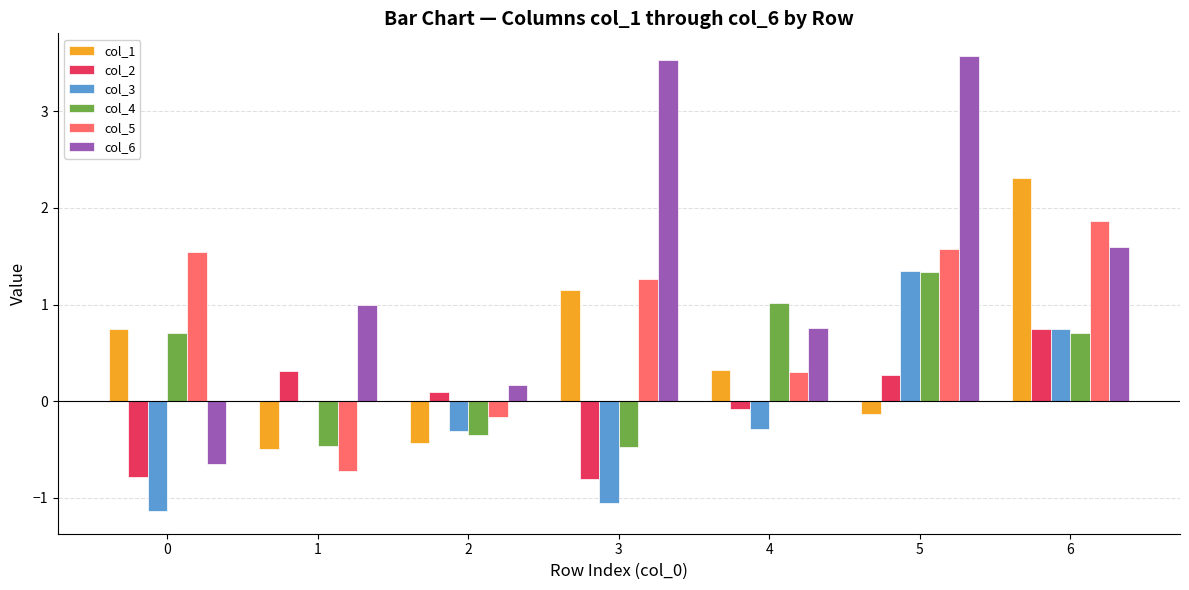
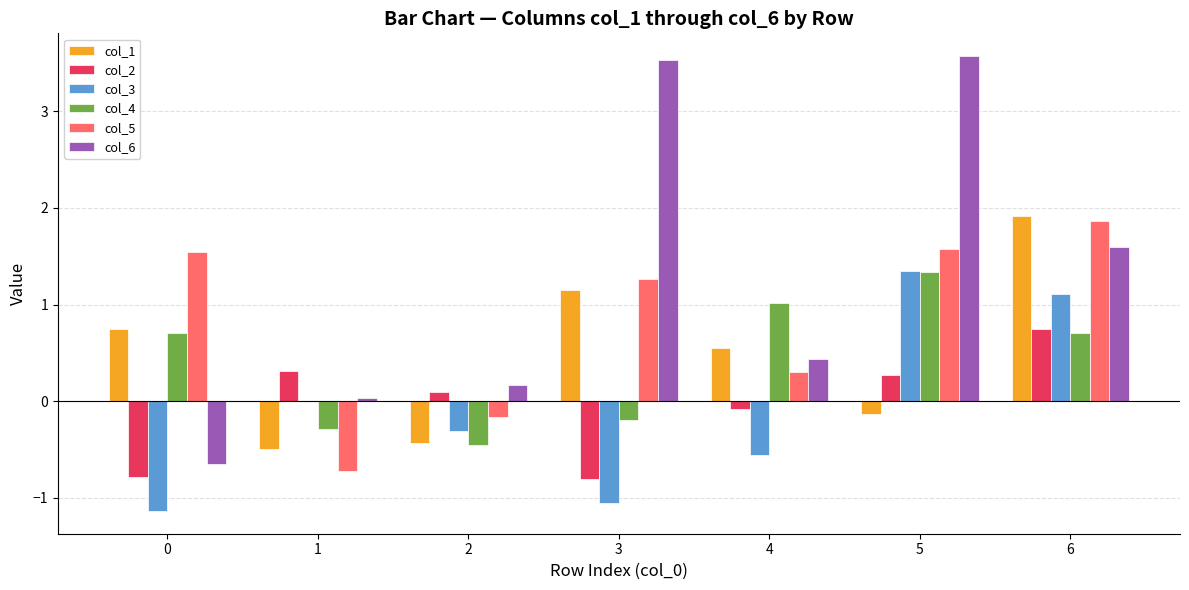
col_4, 1: -0.5 -> -0.3
col_6, 1: 1.0 -> 0.0
col_4, 2: -0.4 -> -0.5
col_4, 3: -0.5 -> -0.2
col_1, 4: 0.3 -> 0.6
col_3, 4: -0.3 -> -0.6
col_6, 4: 0.8 -> 0.4
col_1, 6: 2.3 -> 1.9
col_3, 6: 0.7 -> 1.1
